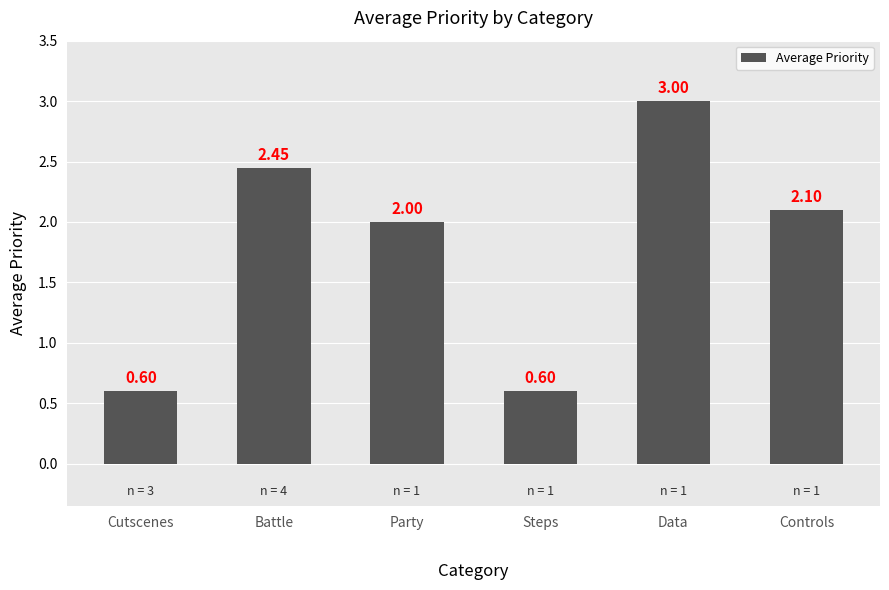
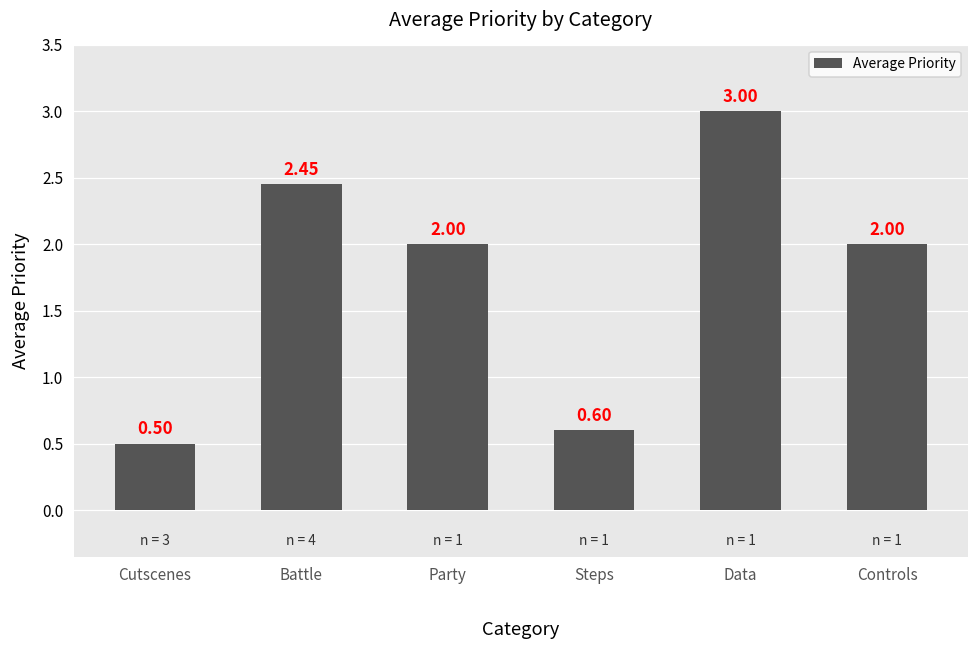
Cutscenes: 0.60 -> 0.50
Controls: 2.10 -> 2.00
